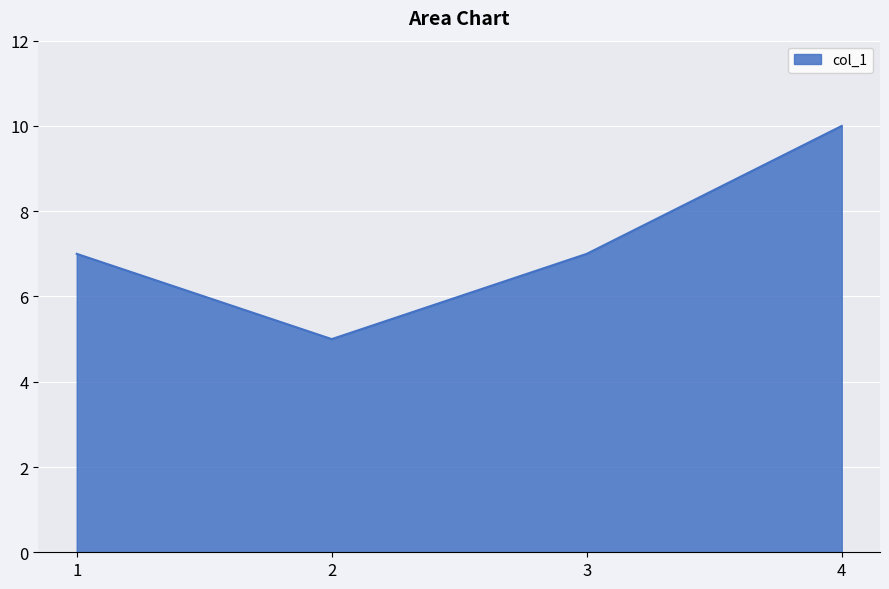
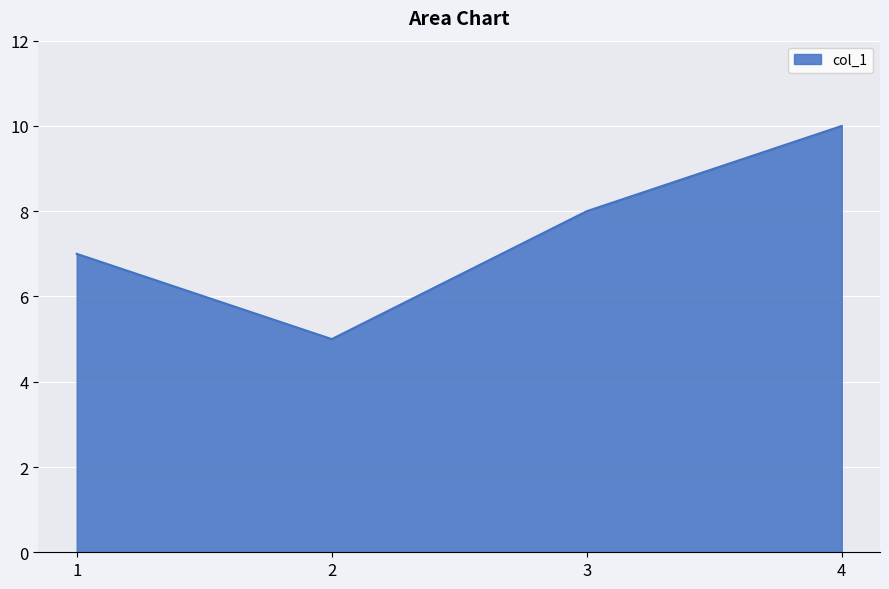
3: 7 -> 8
